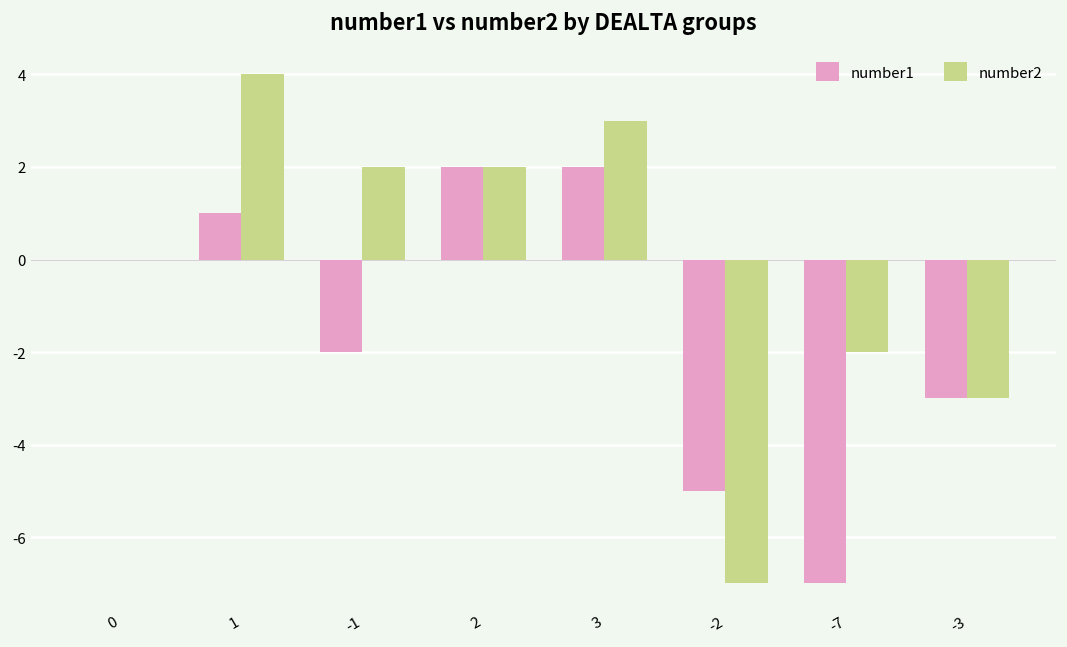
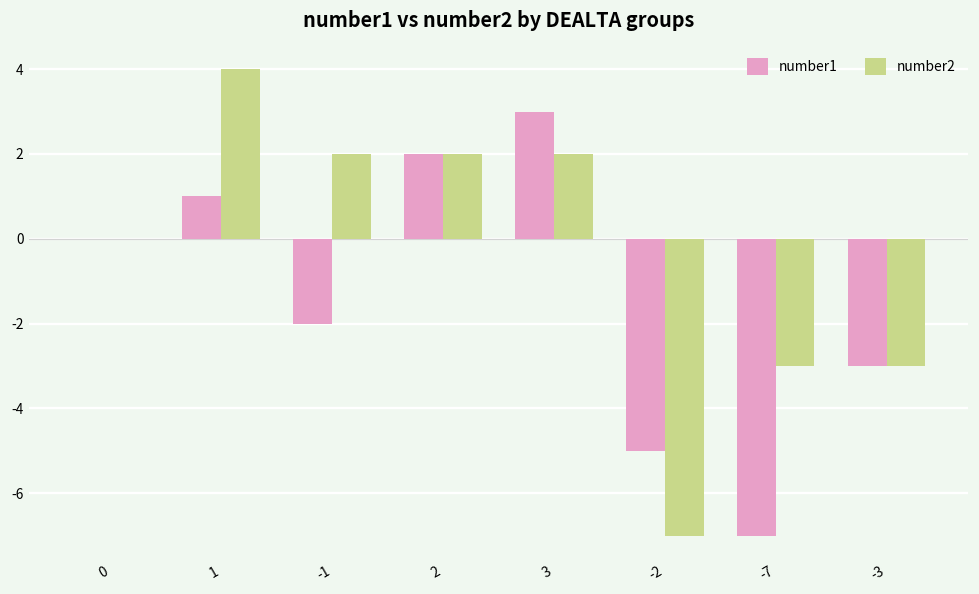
number1, 3: 2 -> 3
number2, 3: 3 -> 2
number2, -7: -2 -> -3
